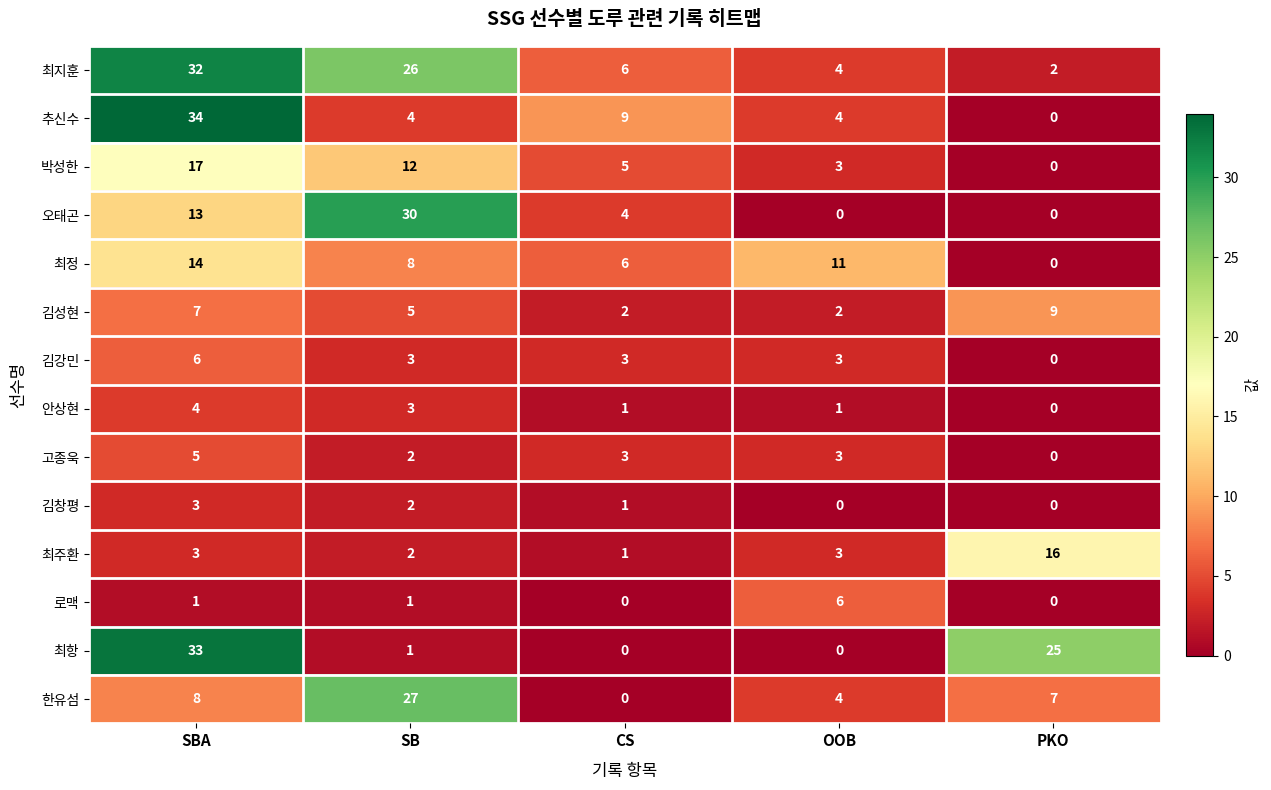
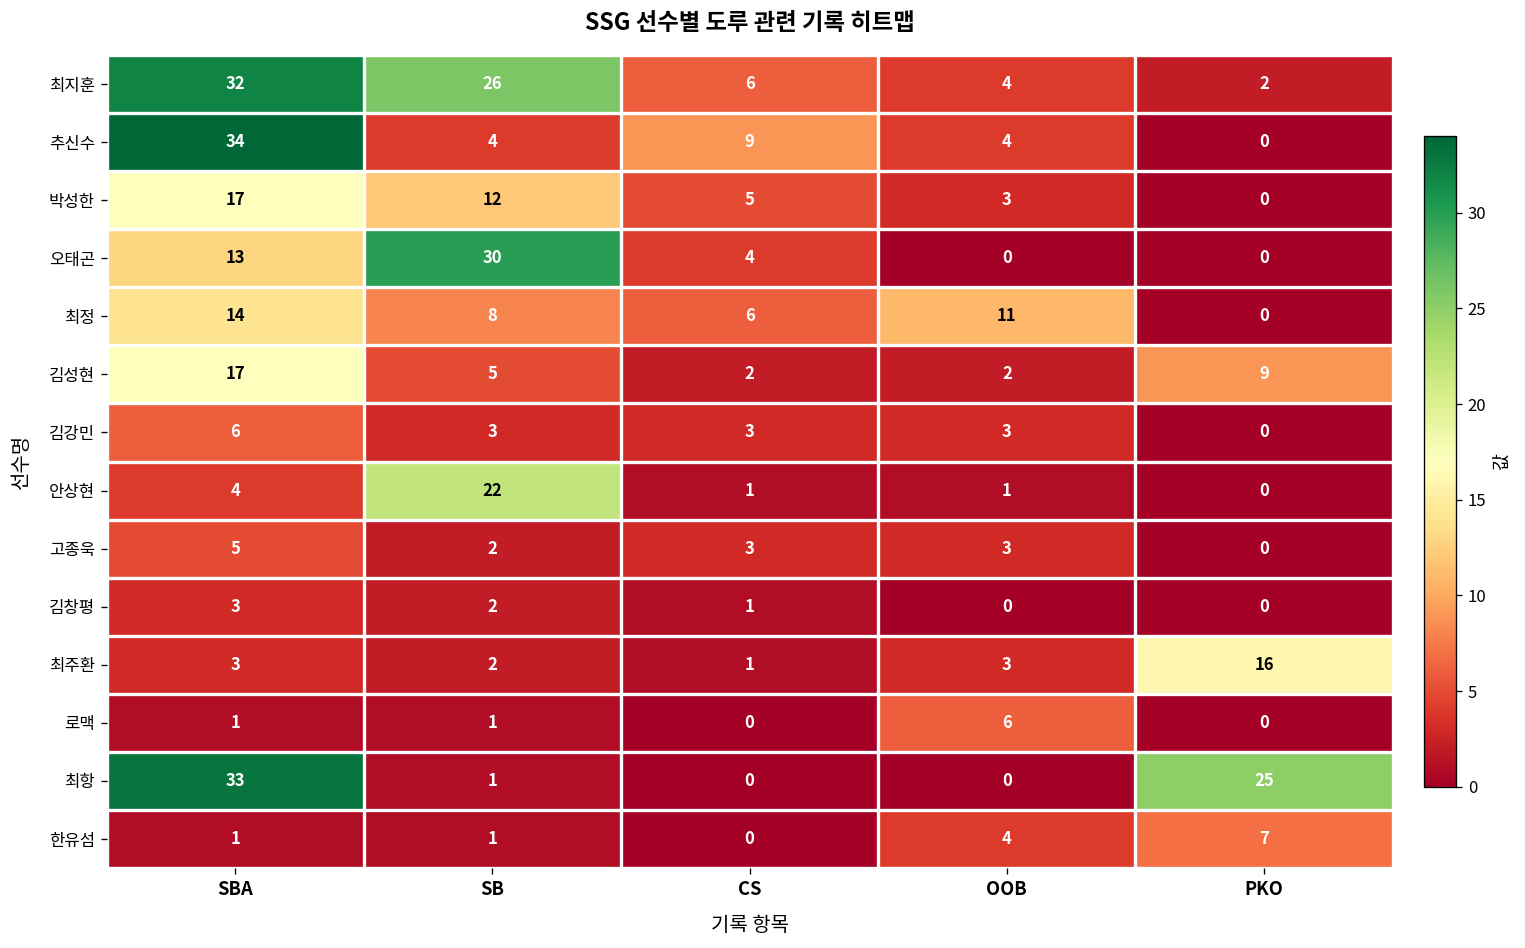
김성현, SBA: 7 -> 17
안상현, SB: 3 -> 22
한유섬, SBA: 8 -> 1
한유섬, SB: 27 -> 1
